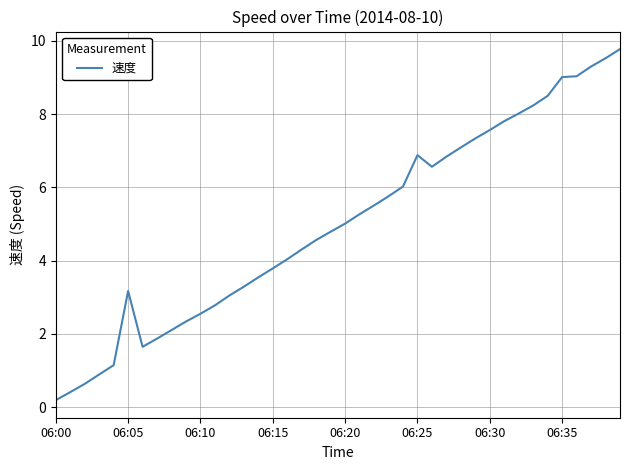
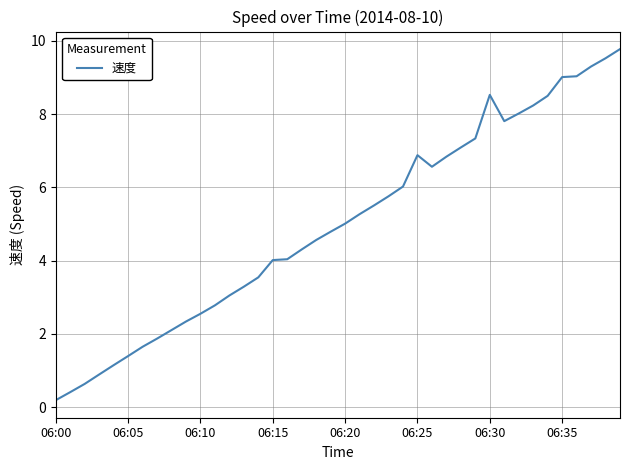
06:05: 3.2 -> 1.4
06:15: 3.8 -> 4.0
06:30: 7.6 -> 8.5
